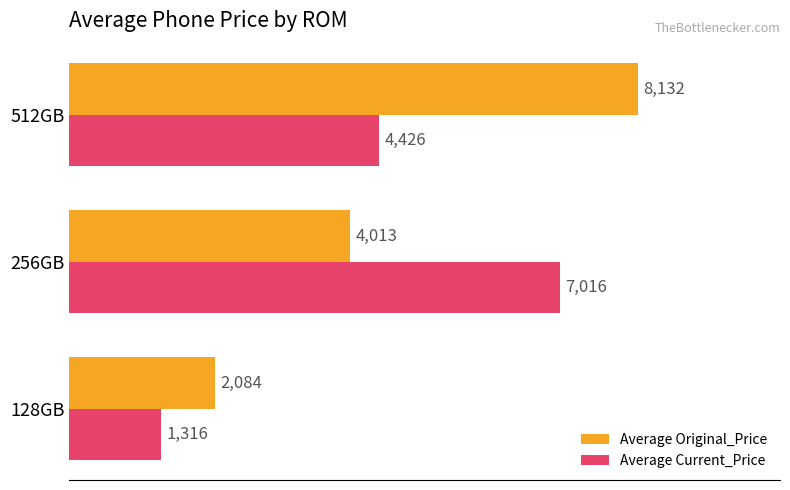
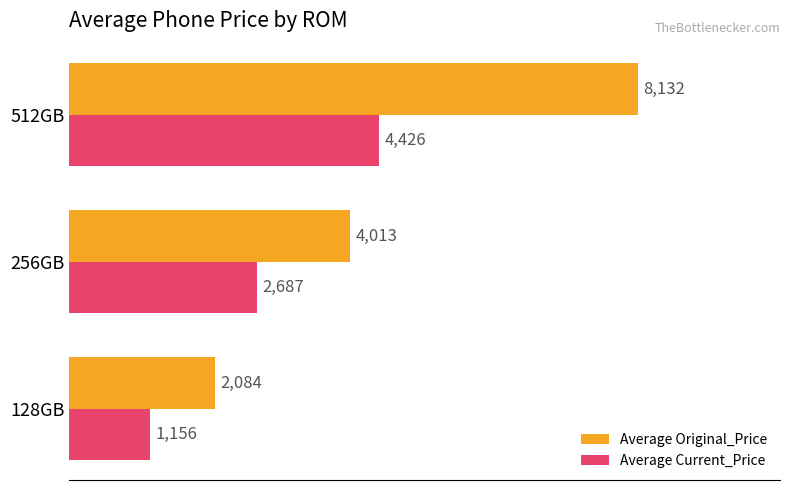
Average Current_Price, 256GB: 7,016 -> 2,687
Average Current_Price, 128GB: 1,316 -> 1,156
